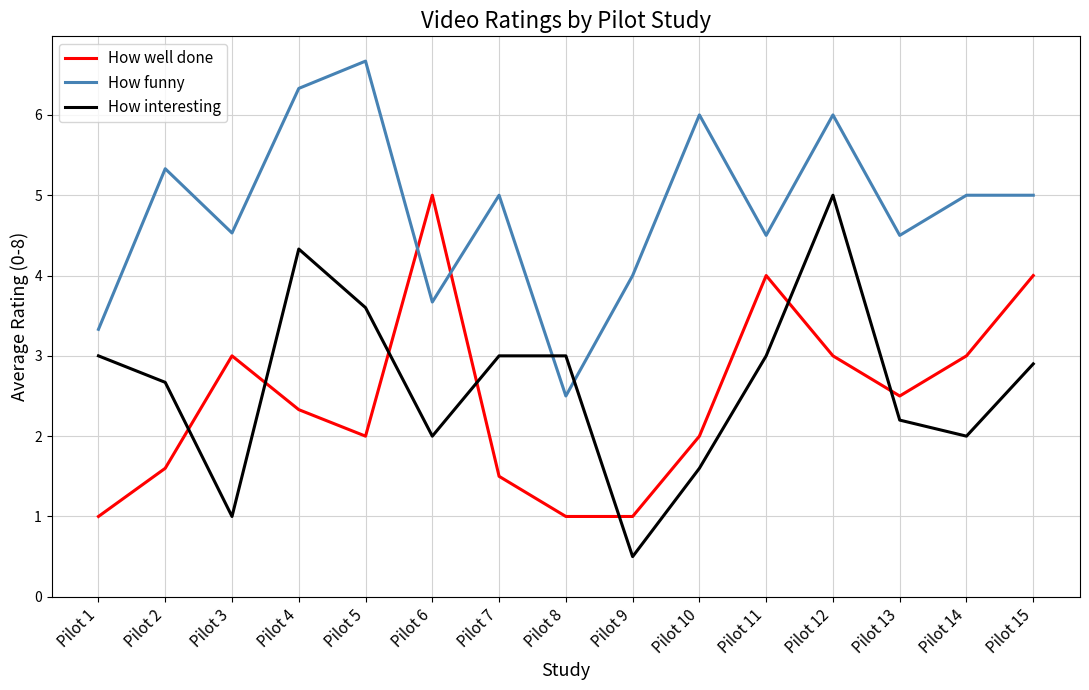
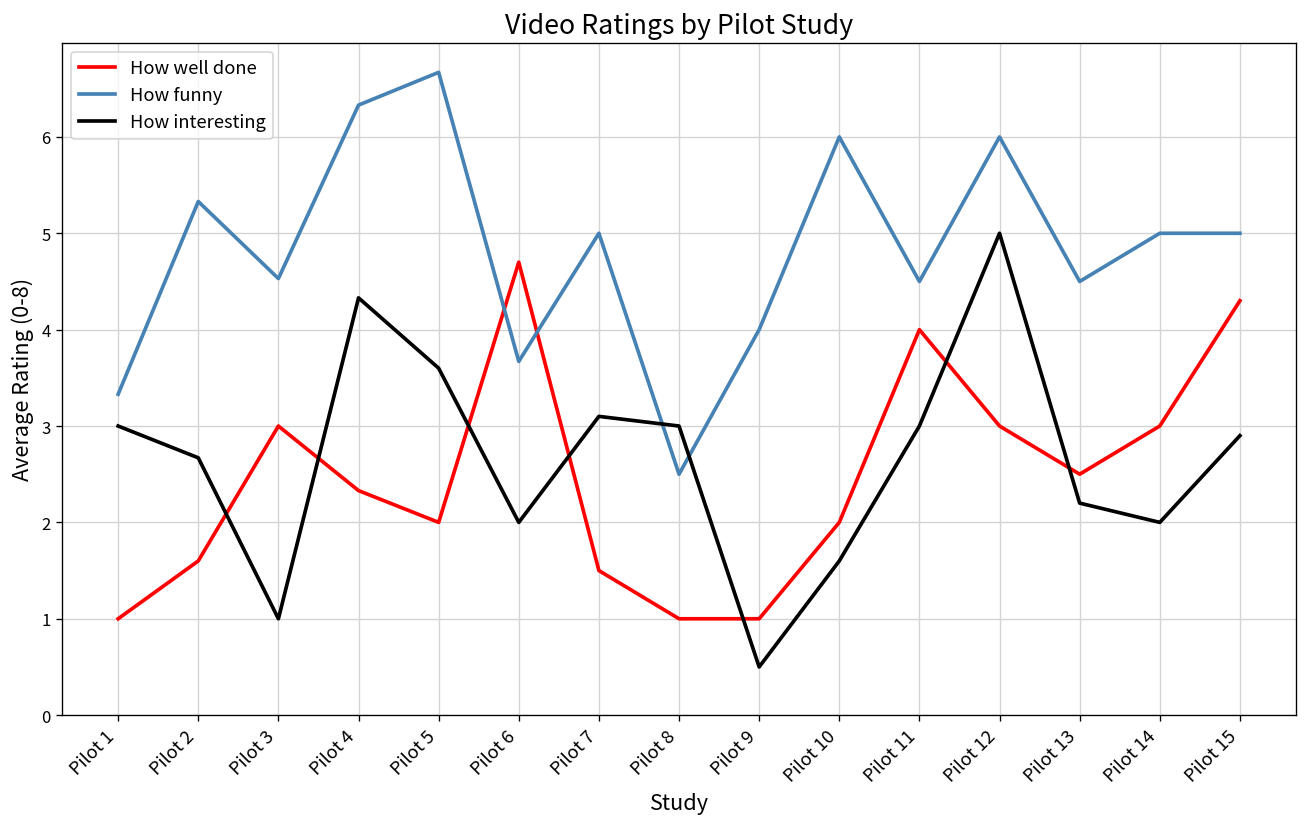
How well done, Pilot 6: 5.0 -> 4.7
How interesting, Pilot 7: 3.0 -> 3.1
How well done, Pilot 15: 4.0 -> 4.3
